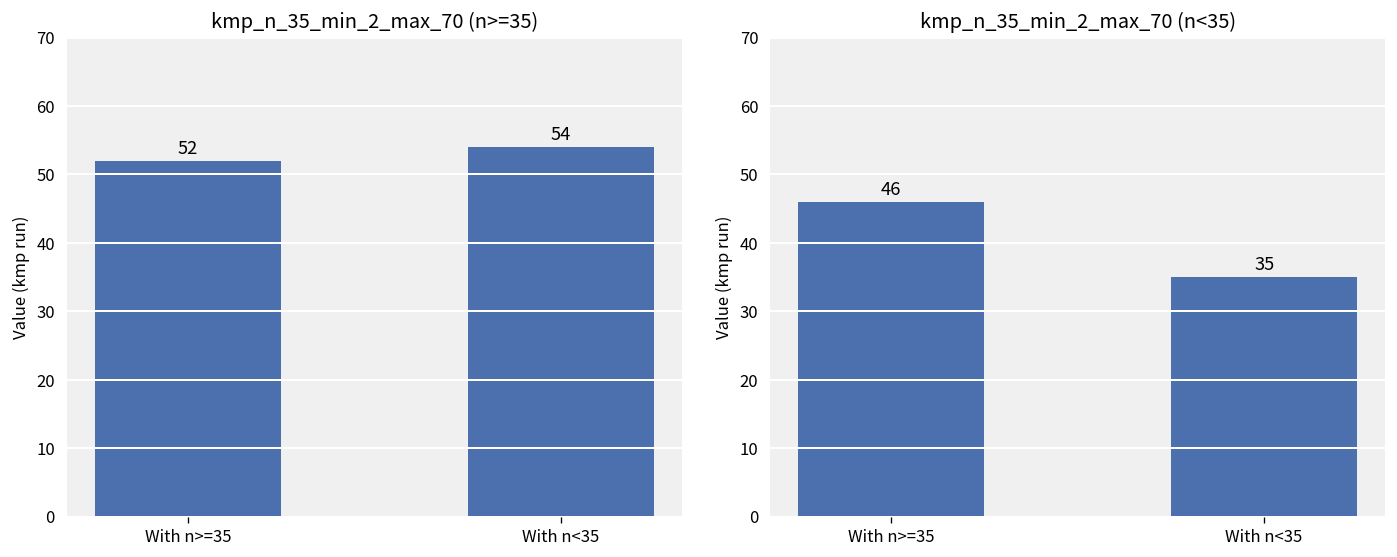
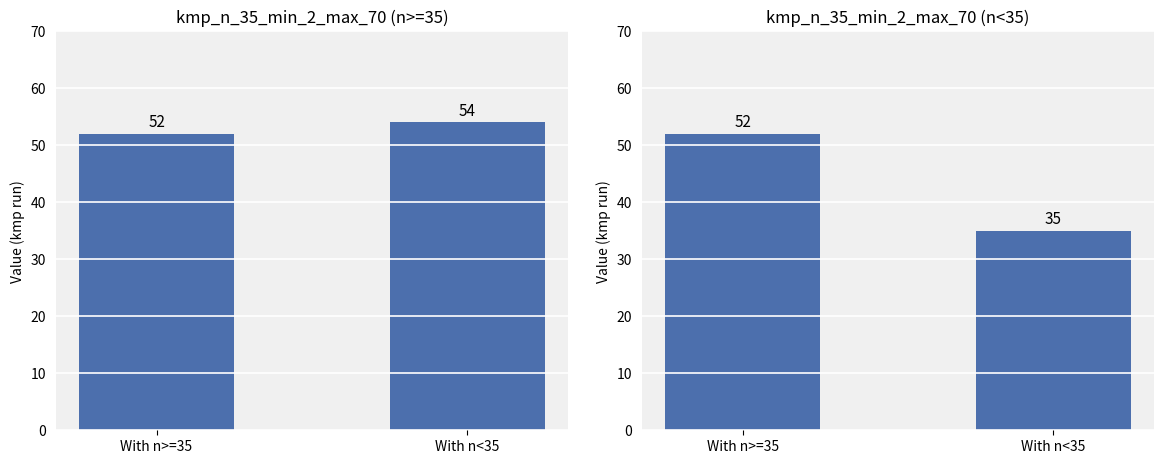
kmp_n_35_min_2_max_70 (n<35), With n>=35: 46 -> 52
